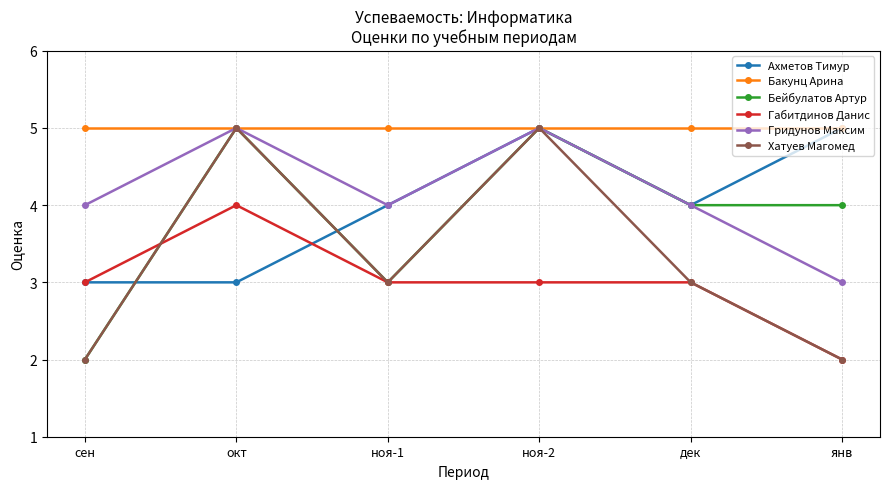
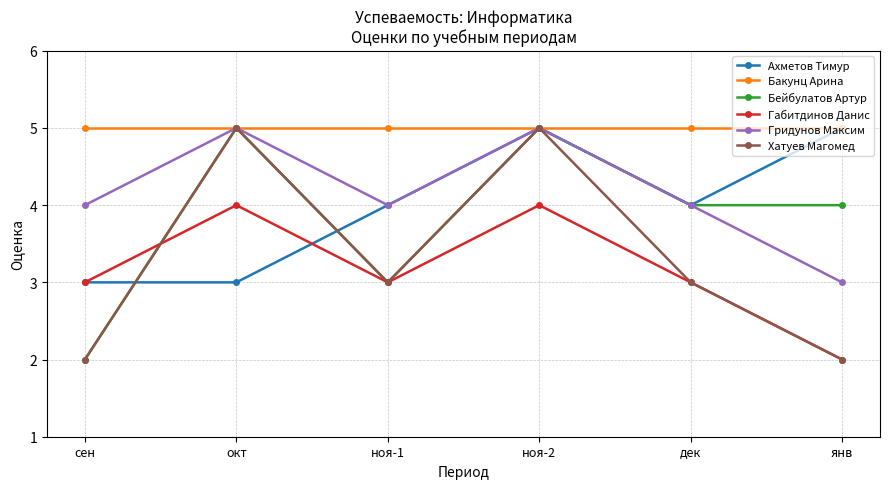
Габитдинов Данис, ноя-2: 3 -> 4
